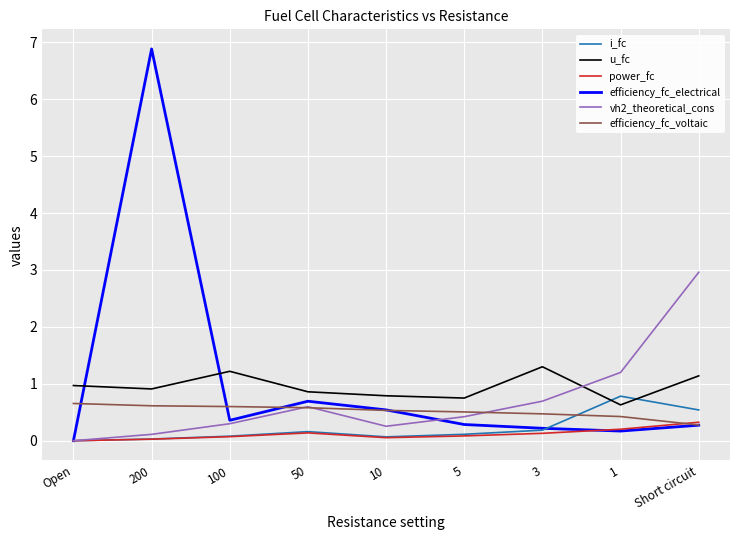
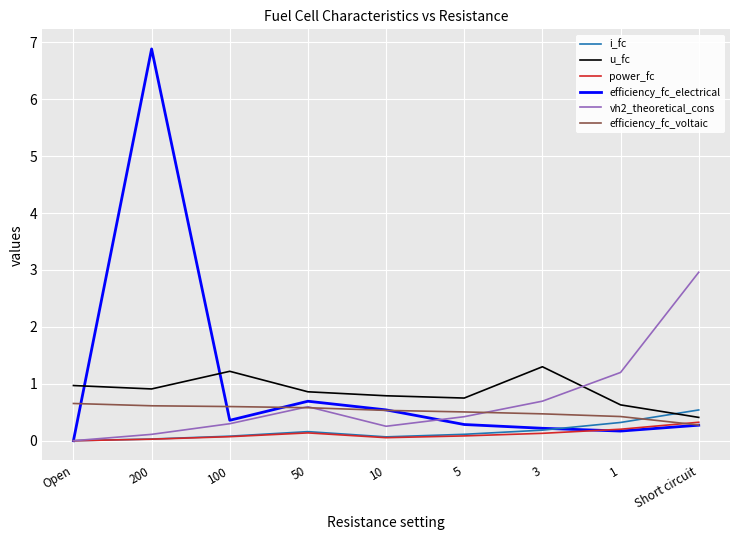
i_fc, 1: 0.8 -> 0.3
u_fc, Short circuit: 1.1 -> 0.4
